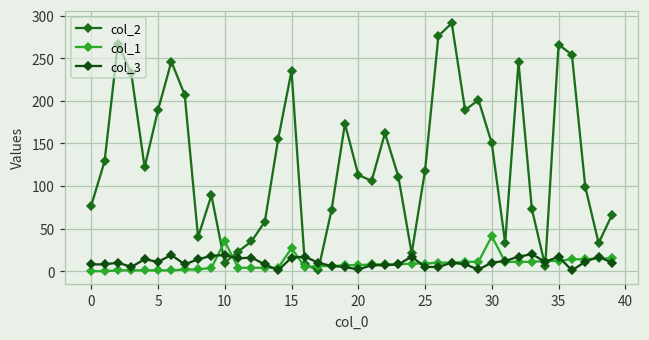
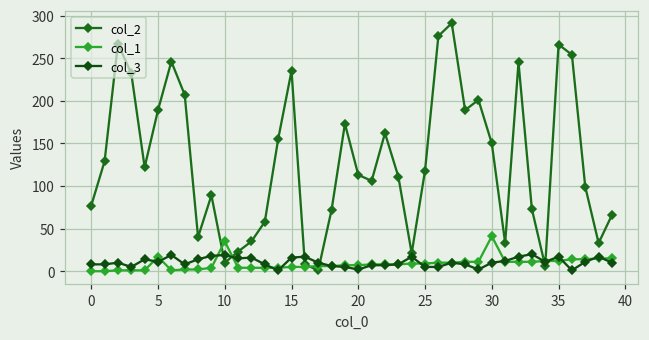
col_1, 5: 0 -> 20
col_1, 15: 30 -> 10
